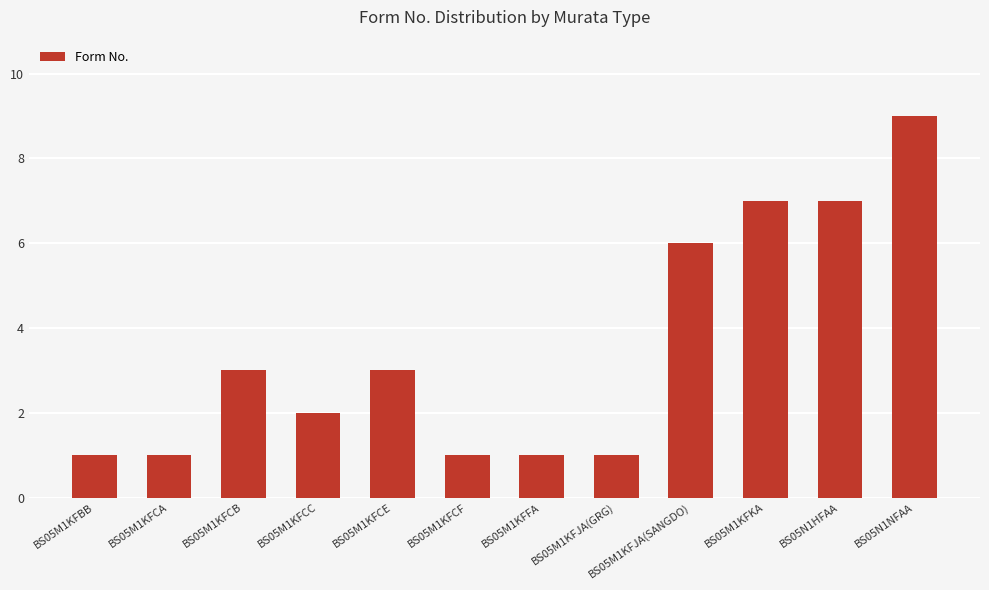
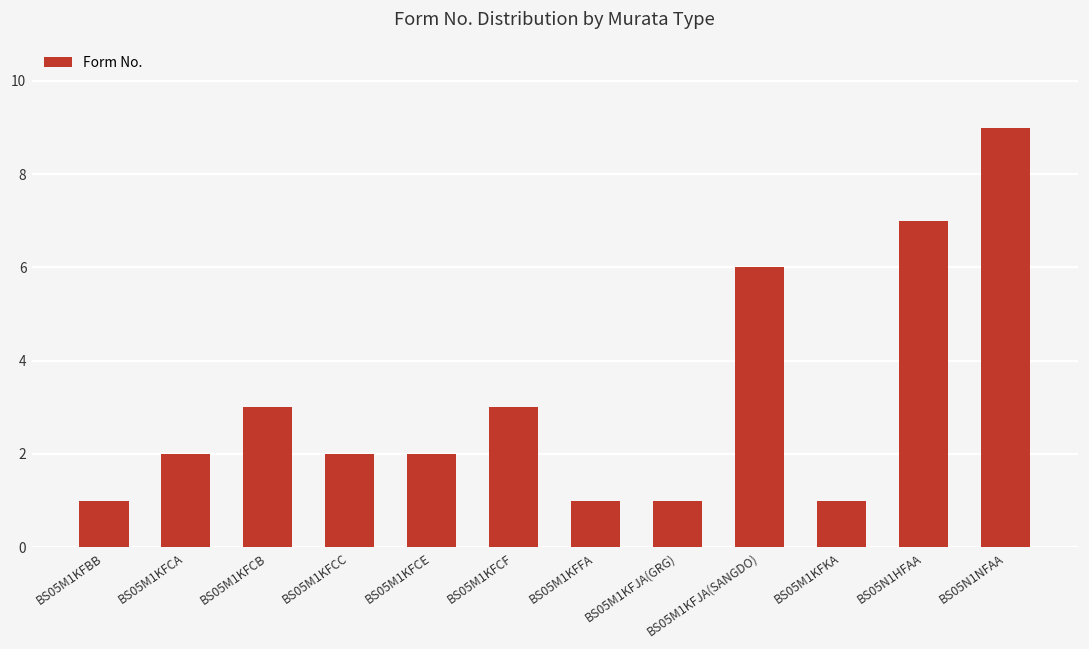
BS05M1KFCA: 1 -> 2
BS05M1KFCE: 3 -> 2
BS05M1KFCF: 1 -> 3
BS05M1KFKA: 7 -> 1
